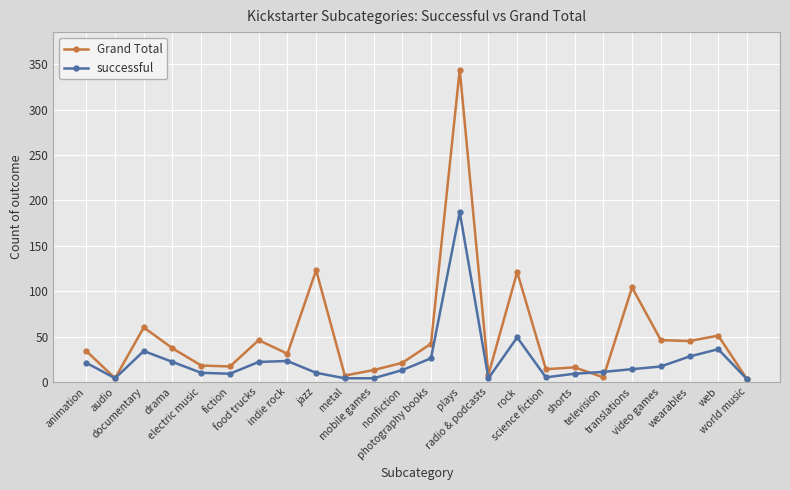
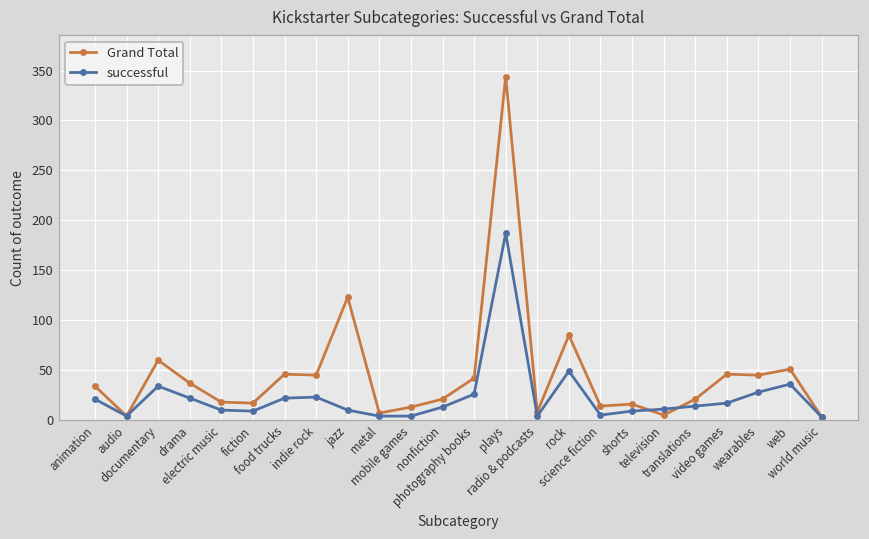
Grand Total, indie rock: 30 -> 50
Grand Total, rock: 120 -> 90
Grand Total, translations: 100 -> 20
